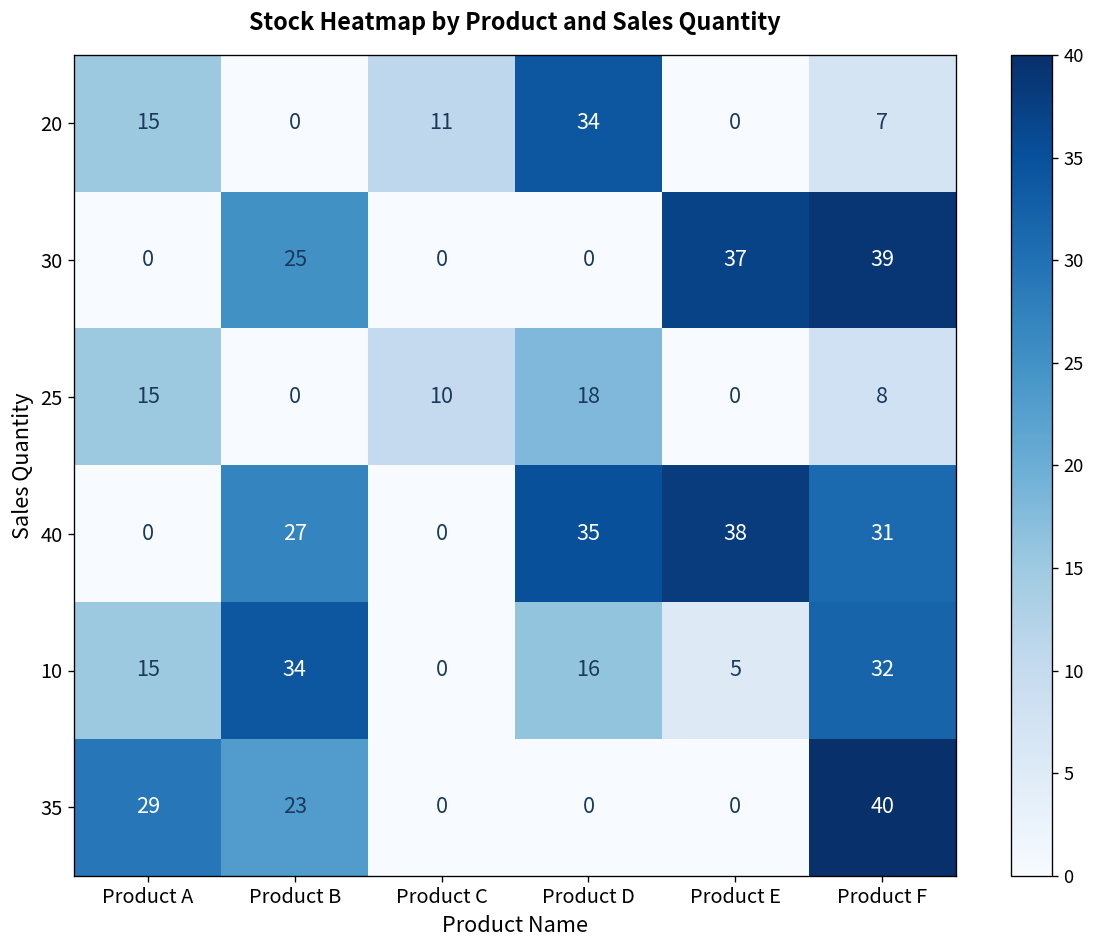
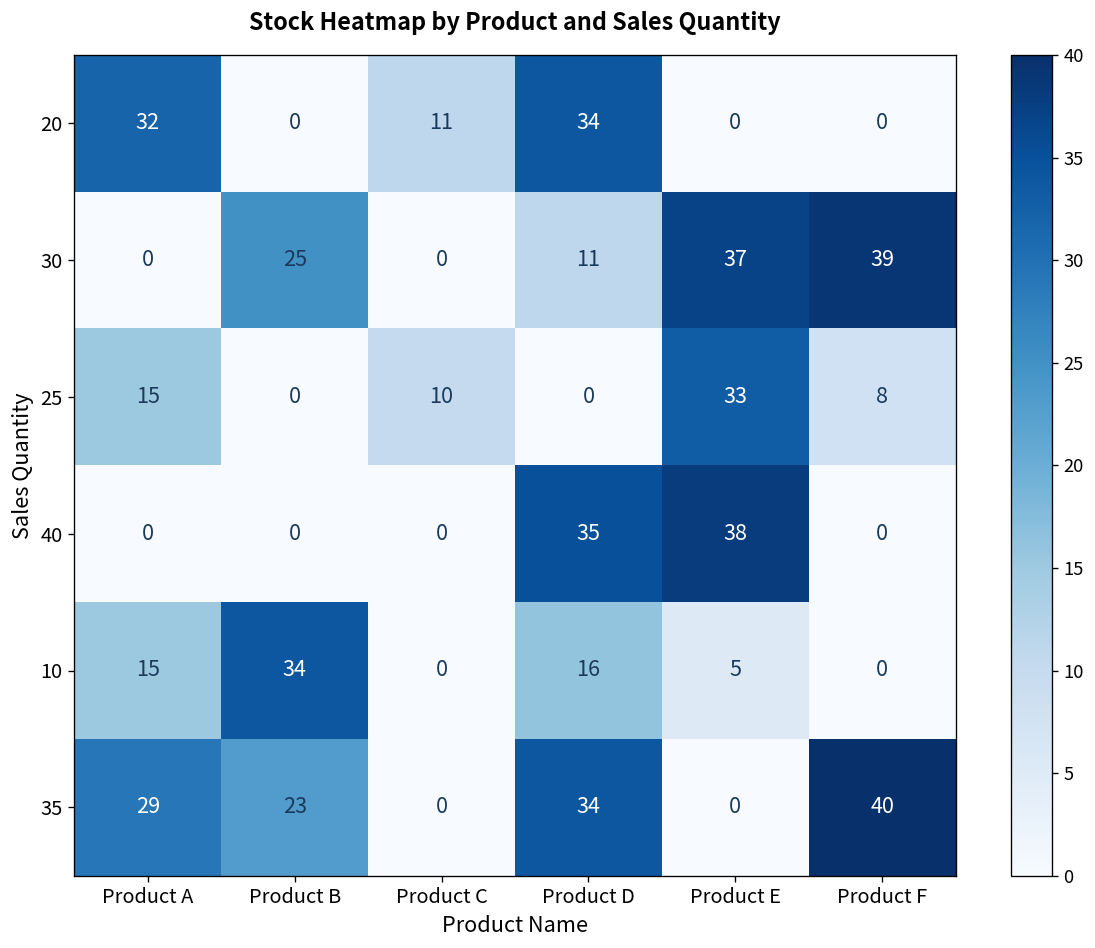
20, Product A: 15 -> 32
20, Product F: 7 -> 0
30, Product D: 0 -> 11
25, Product D: 18 -> 0
25, Product E: 0 -> 33
40, Product B: 27 -> 0
40, Product F: 31 -> 0
10, Product F: 32 -> 0
35, Product D: 0 -> 34
